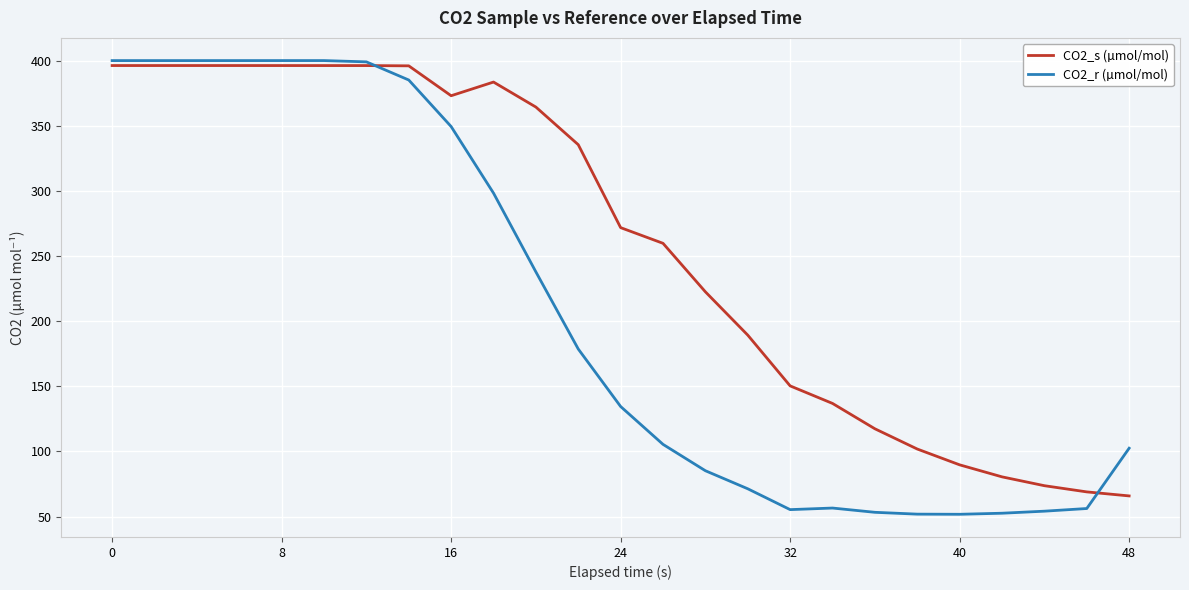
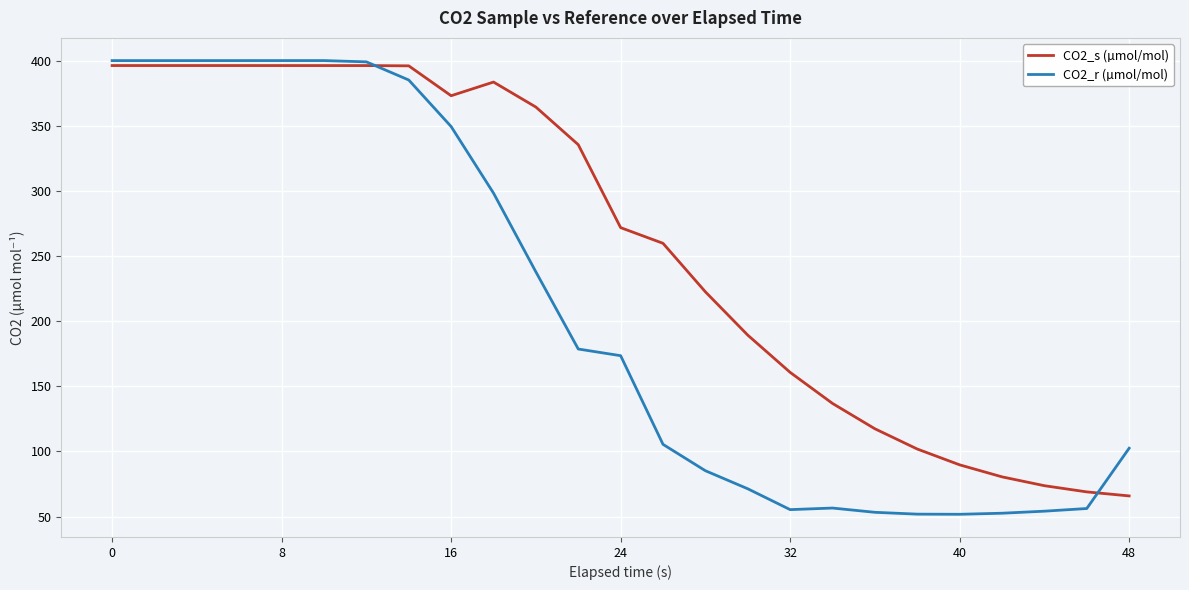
CO2_r (µmol/mol), 24: 135 -> 174
CO2_s (µmol/mol), 32: 150 -> 161
